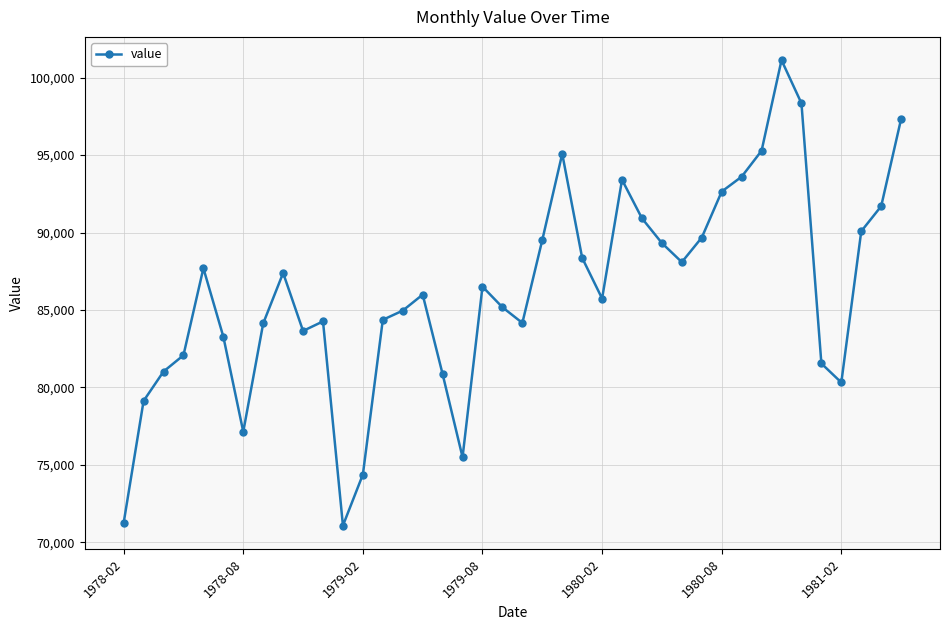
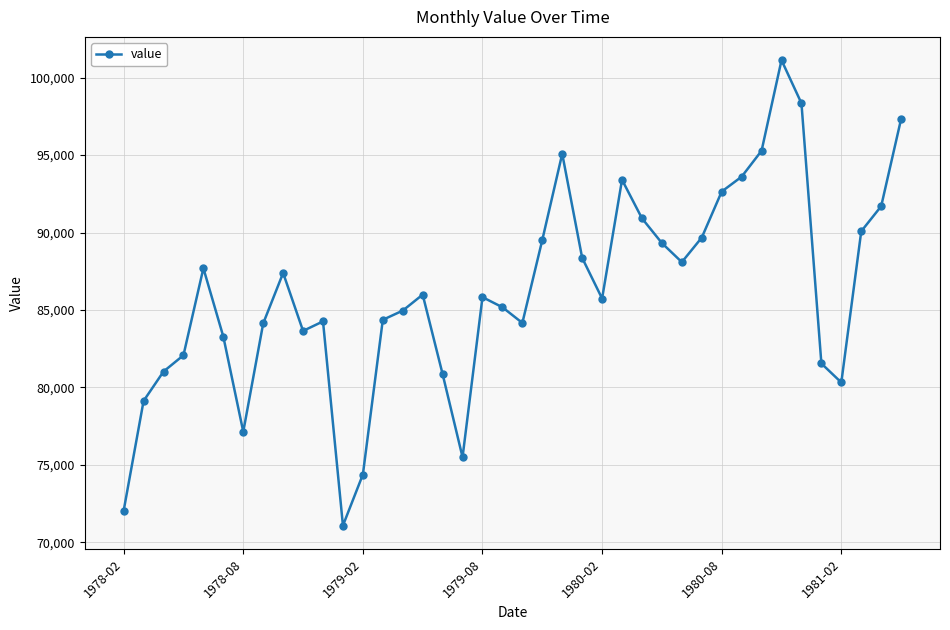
1978-02: 71,200 -> 72,000
1979-08: 86,500 -> 85,800
